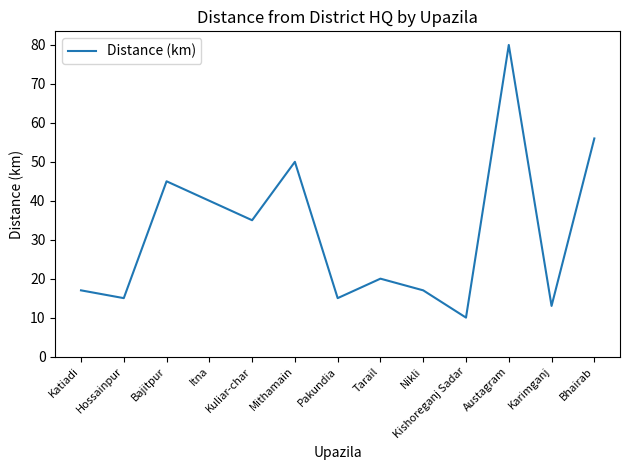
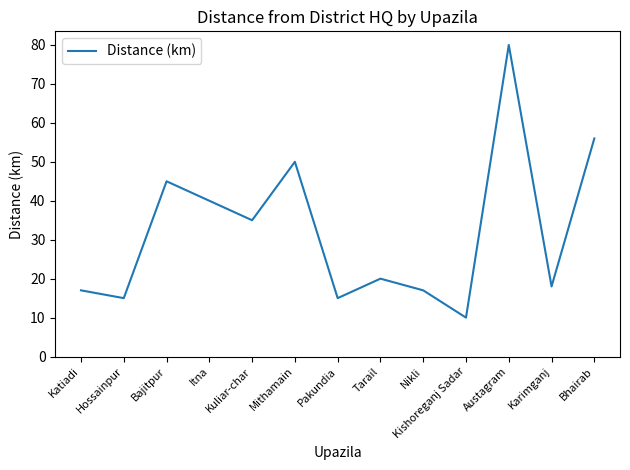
Karimganj: 13 -> 18
